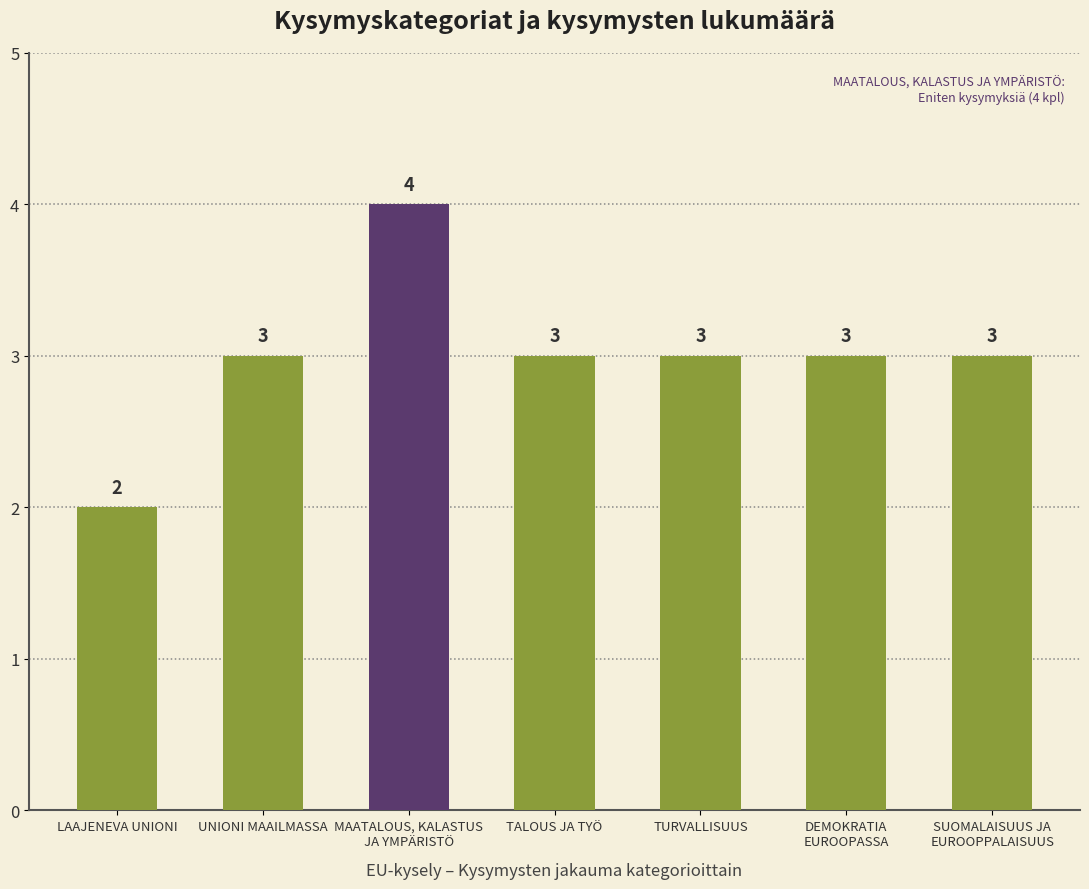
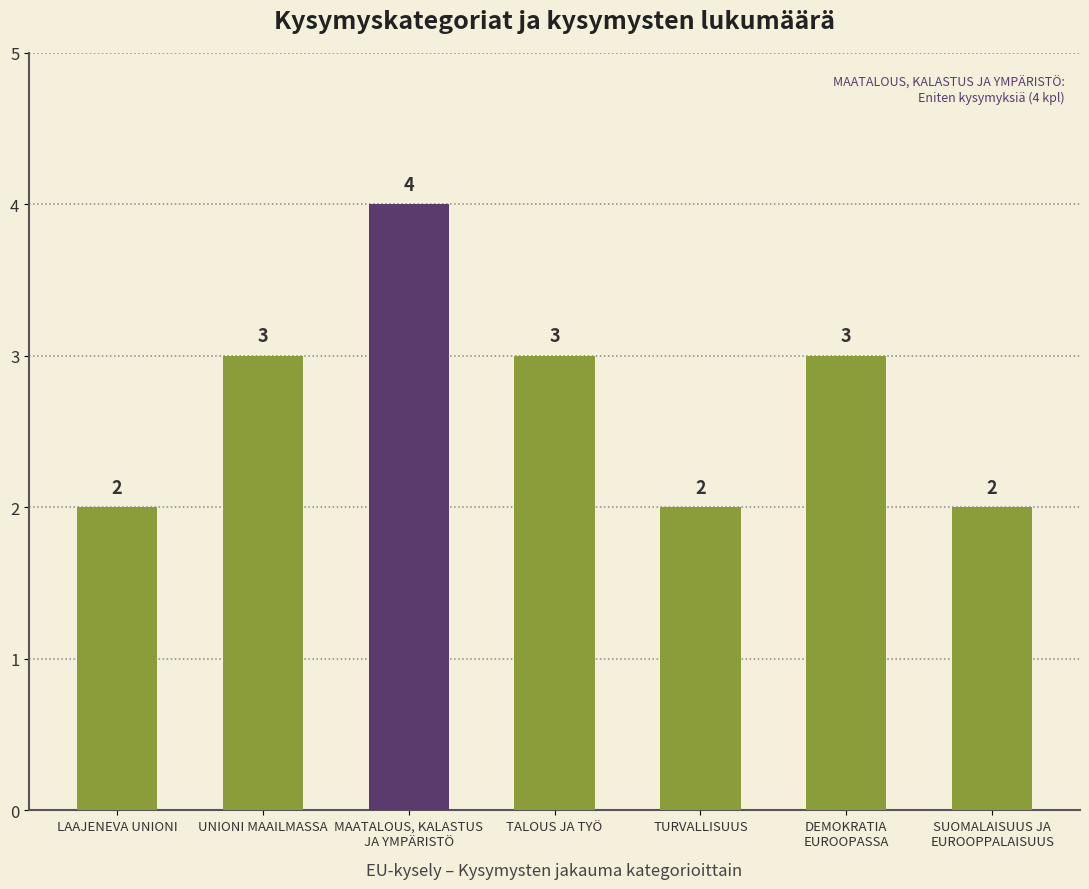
TURVALLISUUS: 3 -> 2
SUOMALAISUUS JA EUROOPPALAISUUS: 3 -> 2
